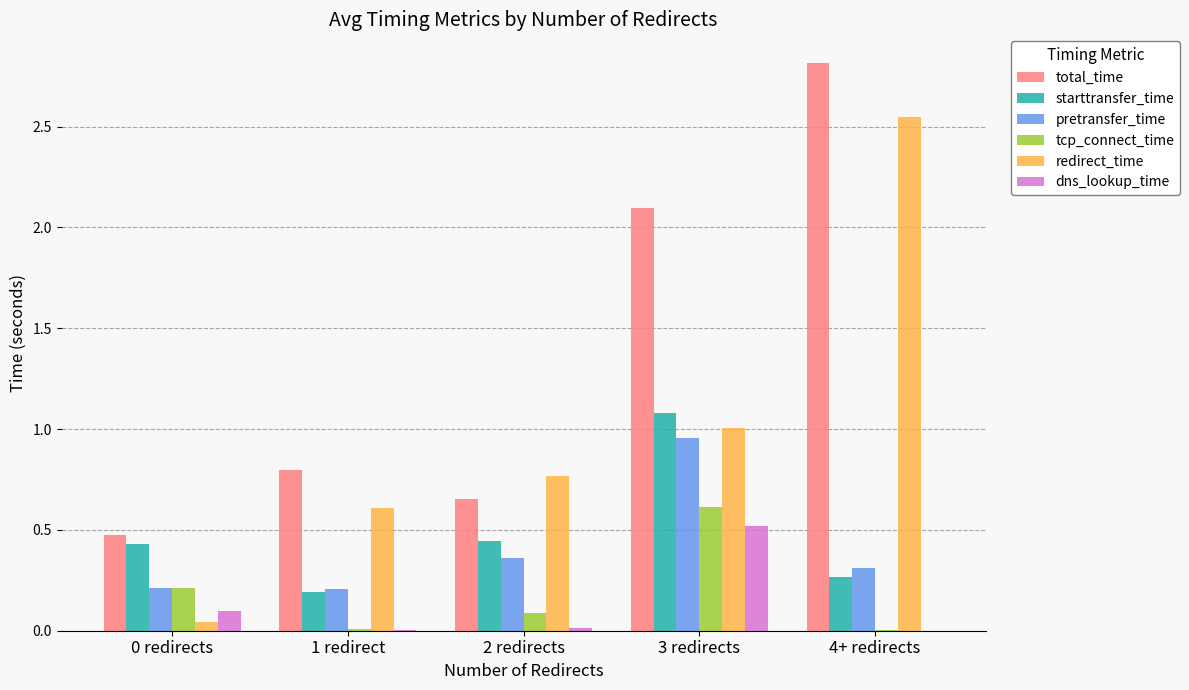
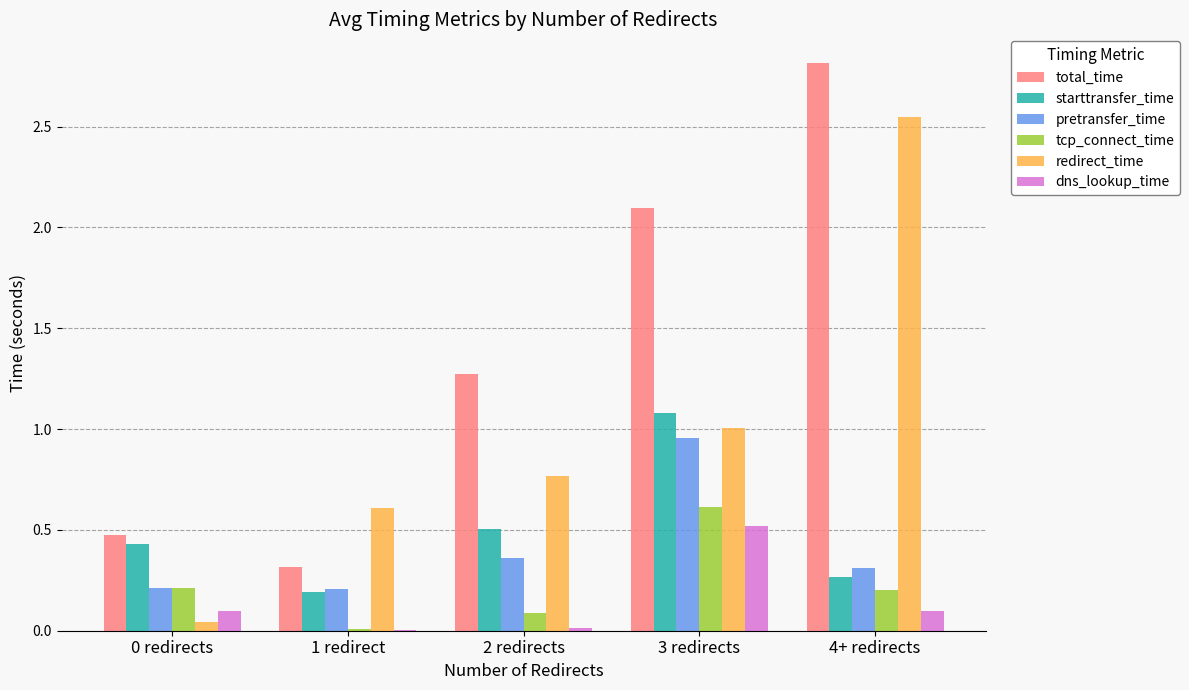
total_time, 1 redirect: 0.80 -> 0.31
total_time, 2 redirects: 0.65 -> 1.27
starttransfer_time, 2 redirects: 0.45 -> 0.51
tcp_connect_time, 4+ redirects: 0.01 -> 0.20
dns_lookup_time, 4+ redirects: 0.0 -> 0.1
